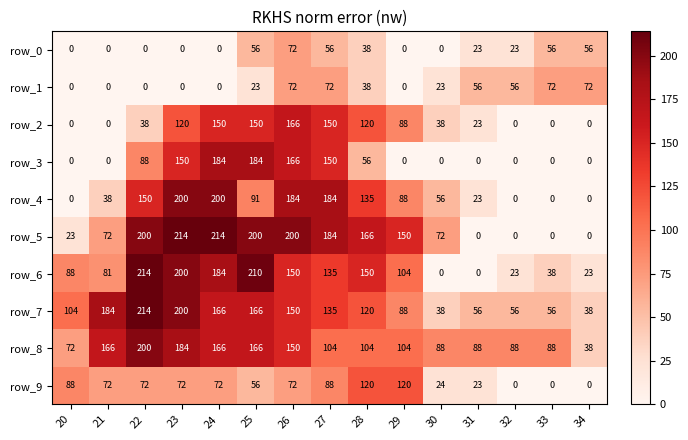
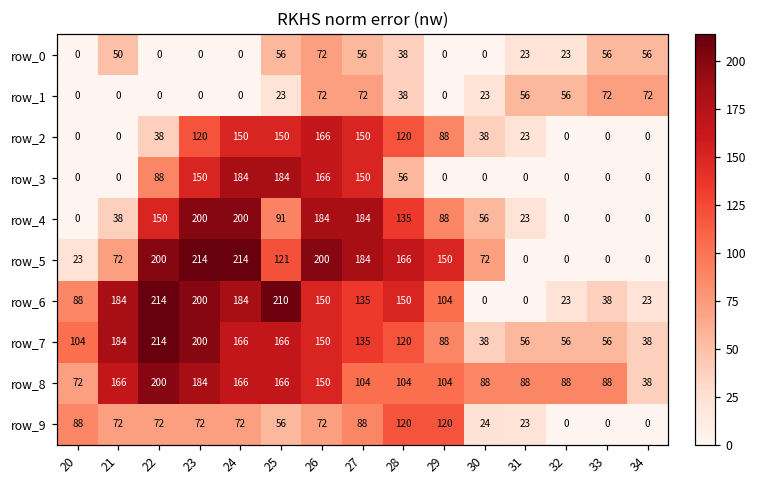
row_0, 21: 0 -> 50
row_5, 25: 200 -> 121
row_6, 21: 81 -> 184
